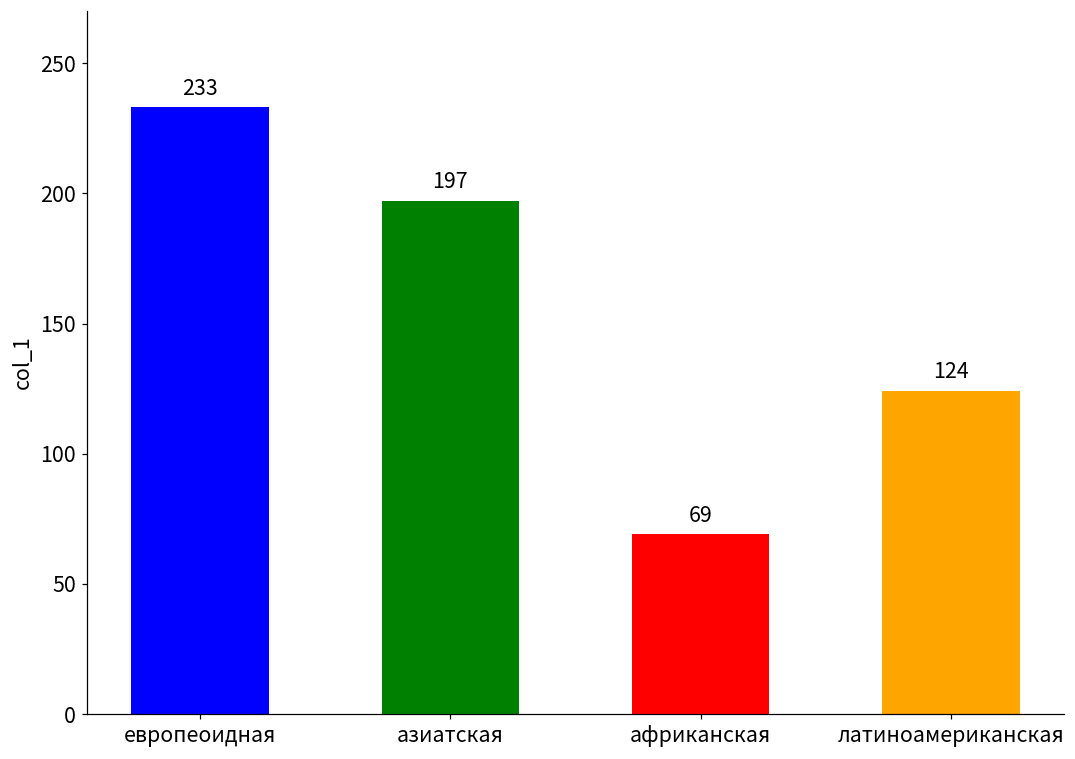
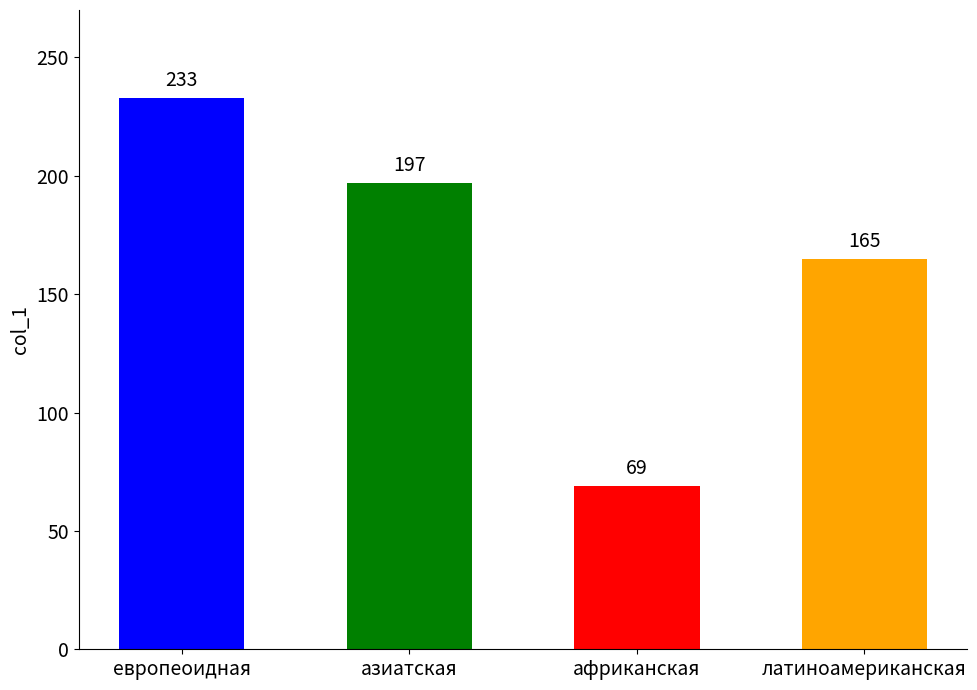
латиноамериканская: 124 -> 165
